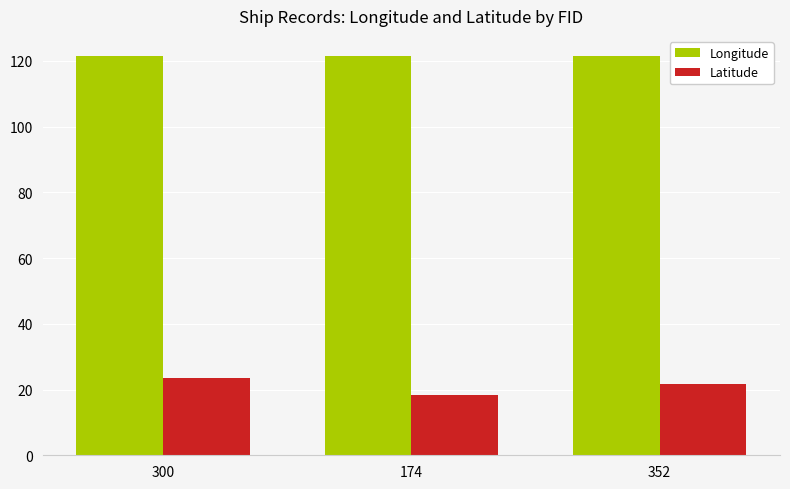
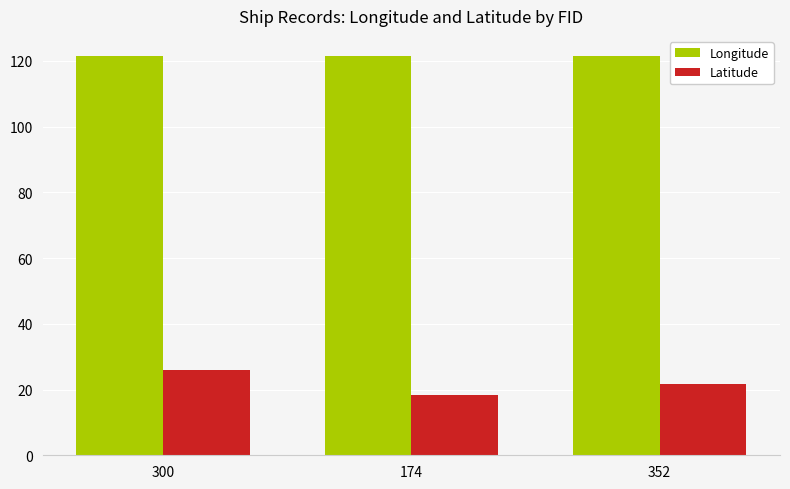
Latitude, 300: 24 -> 26
